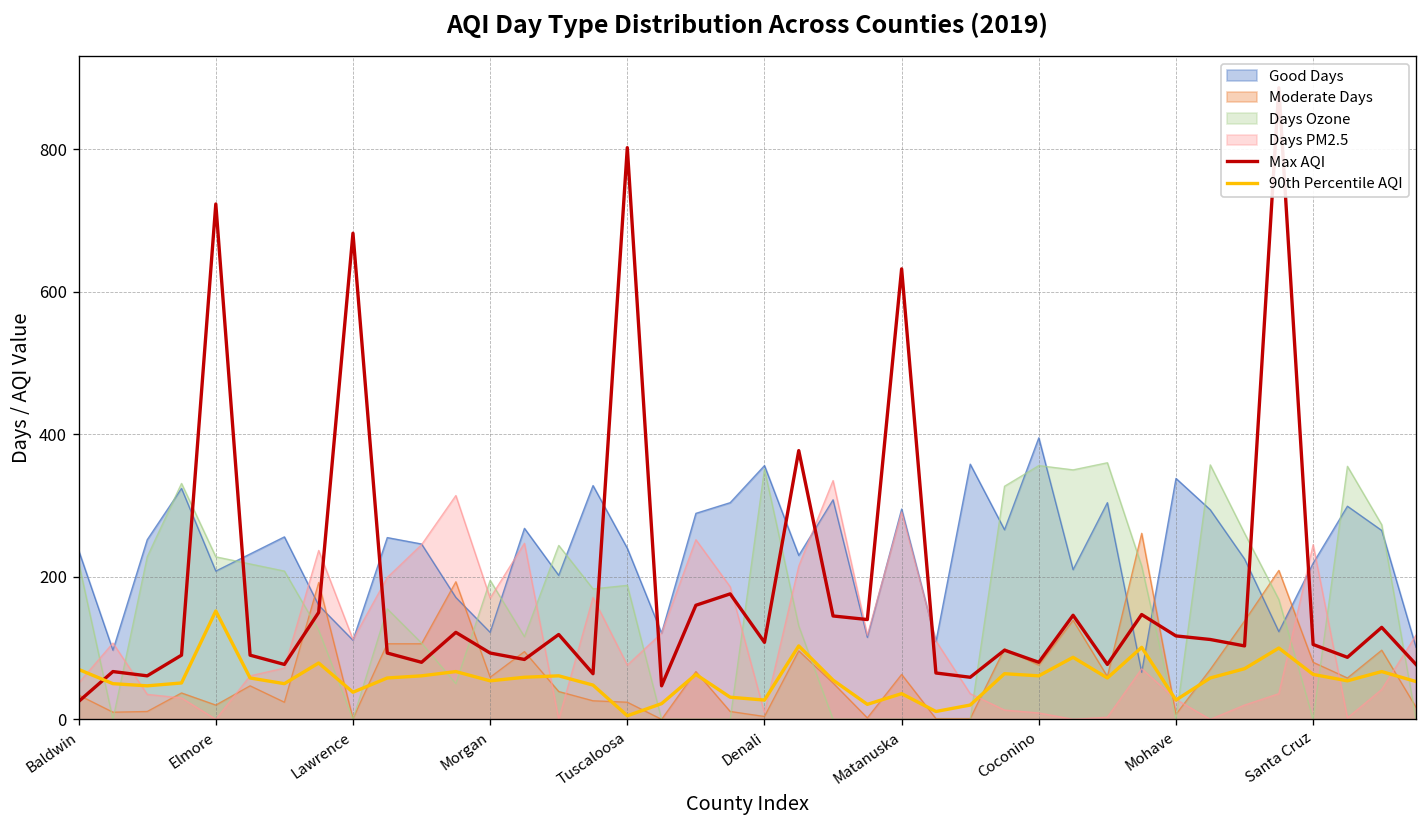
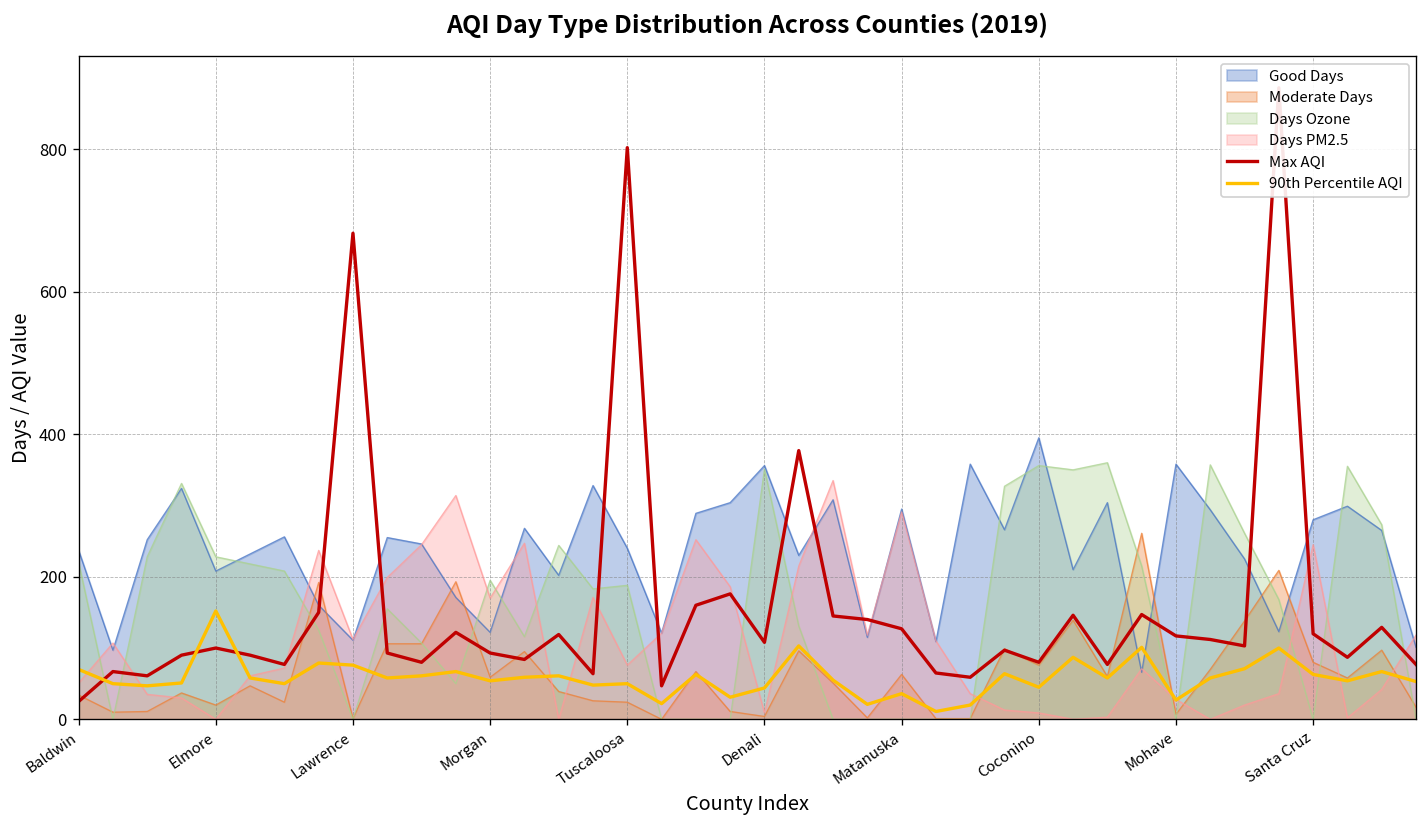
Max AQI, Elmore: 720 -> 100
90th Percentile AQI, Lawrence: 40 -> 80
90th Percentile AQI, Tuscaloosa: 10 -> 50
90th Percentile AQI, Denali: 30 -> 40
Max AQI, Matanuska: 630 -> 130
90th Percentile AQI, Coconino: 60 -> 50
Good Days, Mohave: 340 -> 360
Good Days, Santa Cruz: 220 -> 280
Max AQI, Santa Cruz: 110 -> 120
